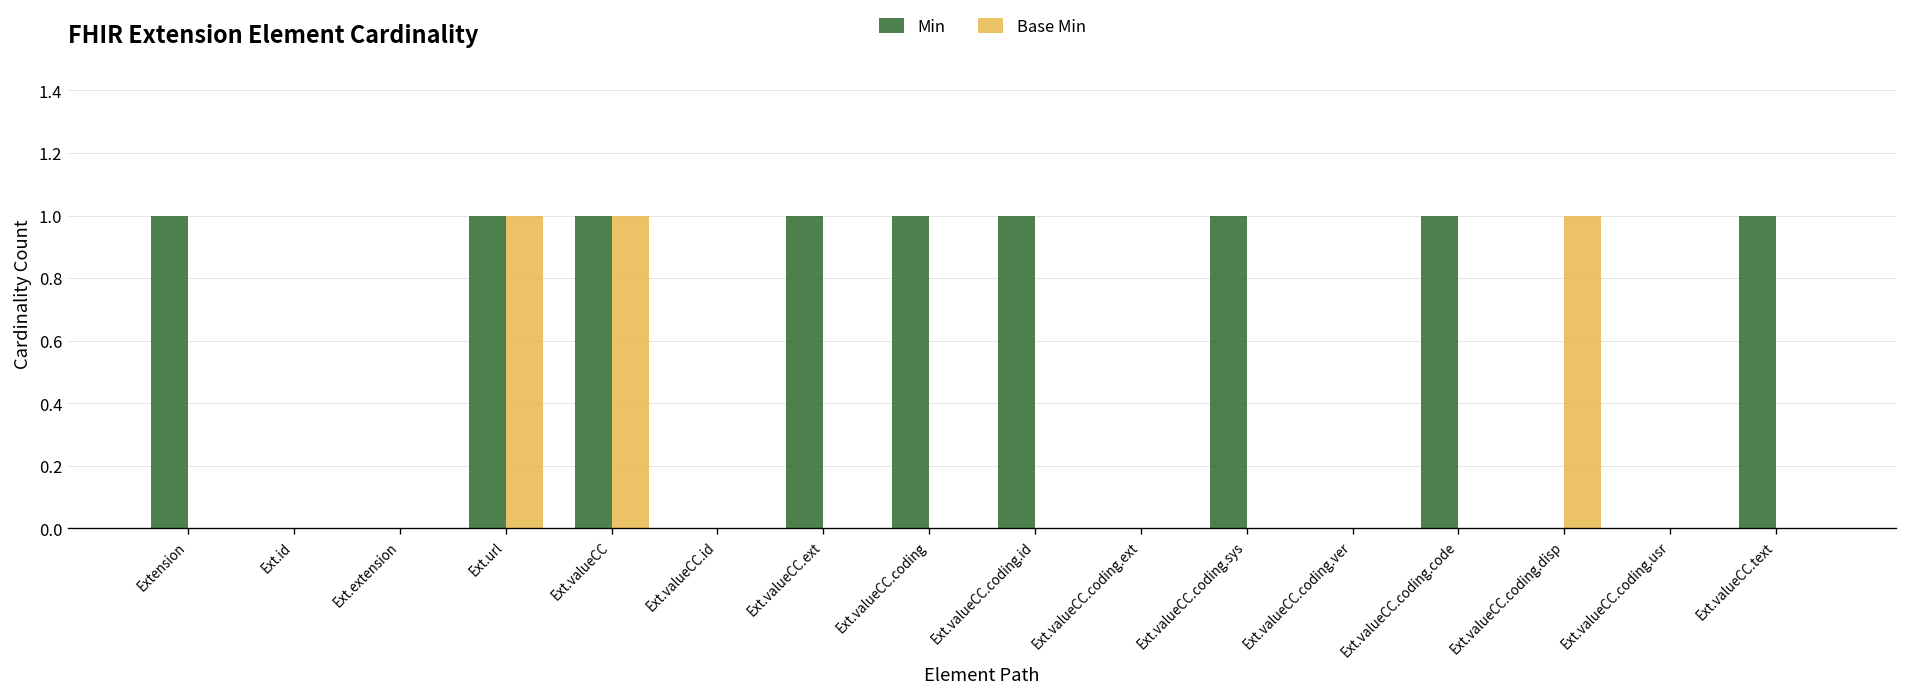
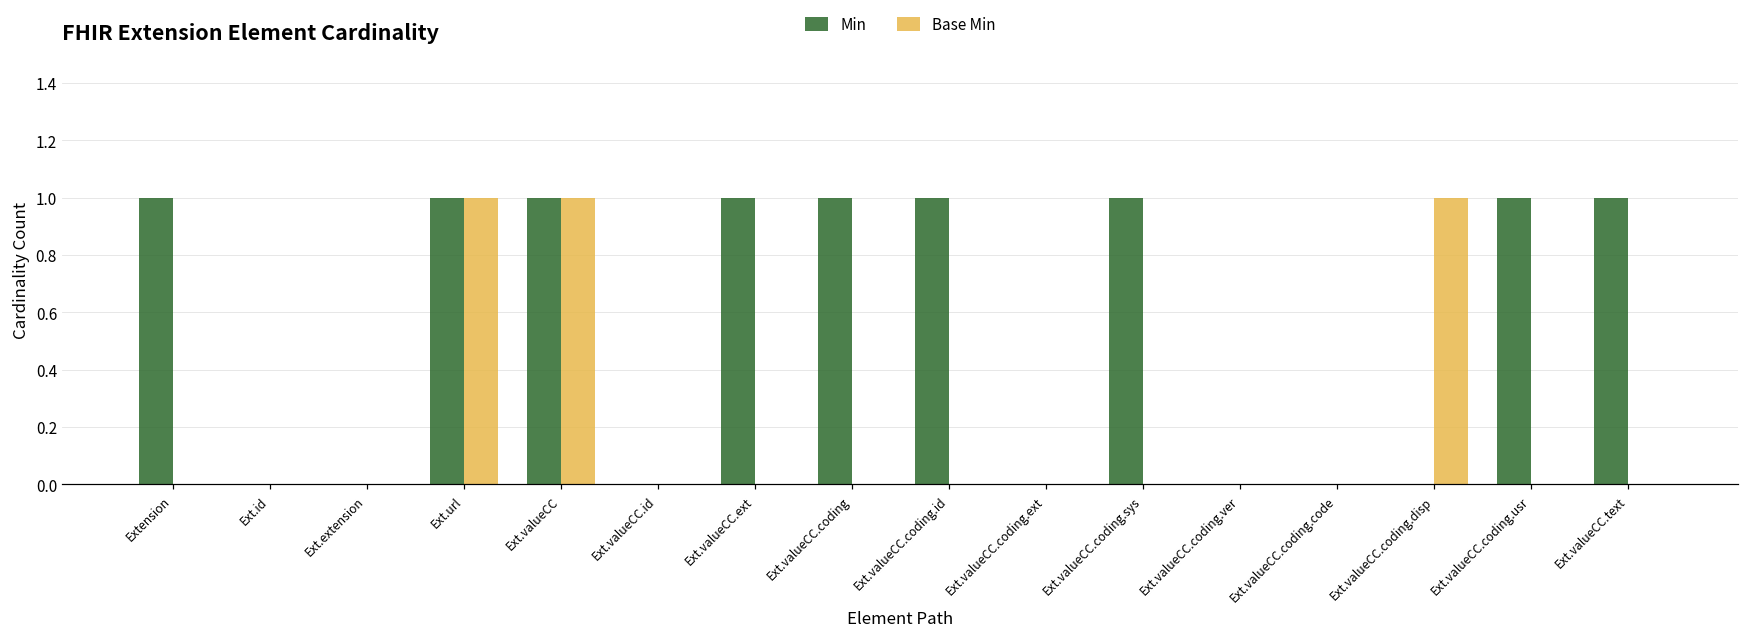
Min, Ext.valueCC.coding.code: 1 -> 0
Min, Ext.valueCC.coding.usr: 0 -> 1
